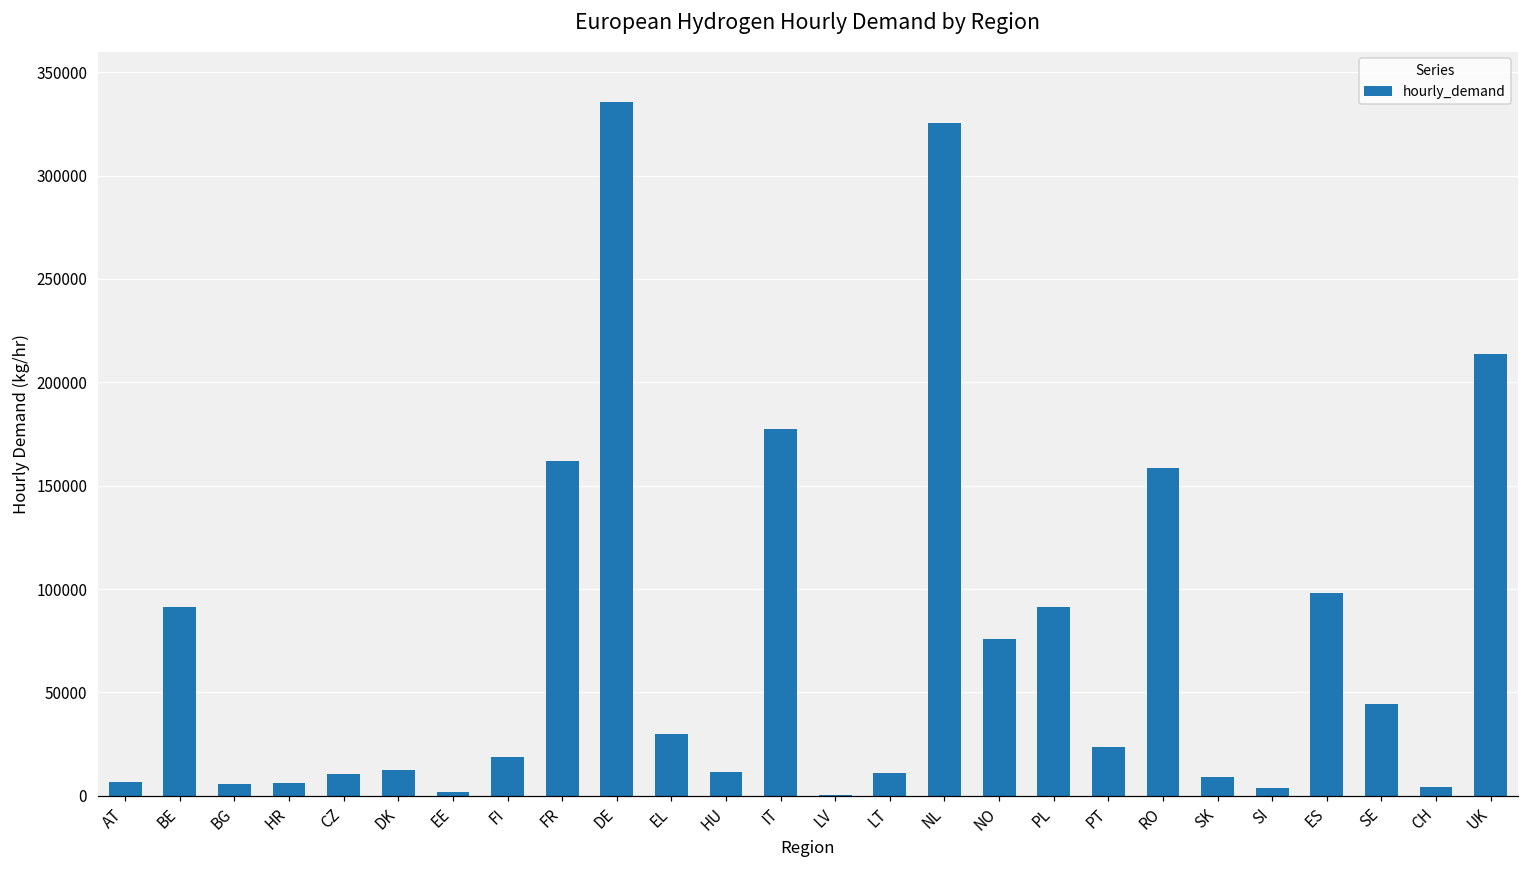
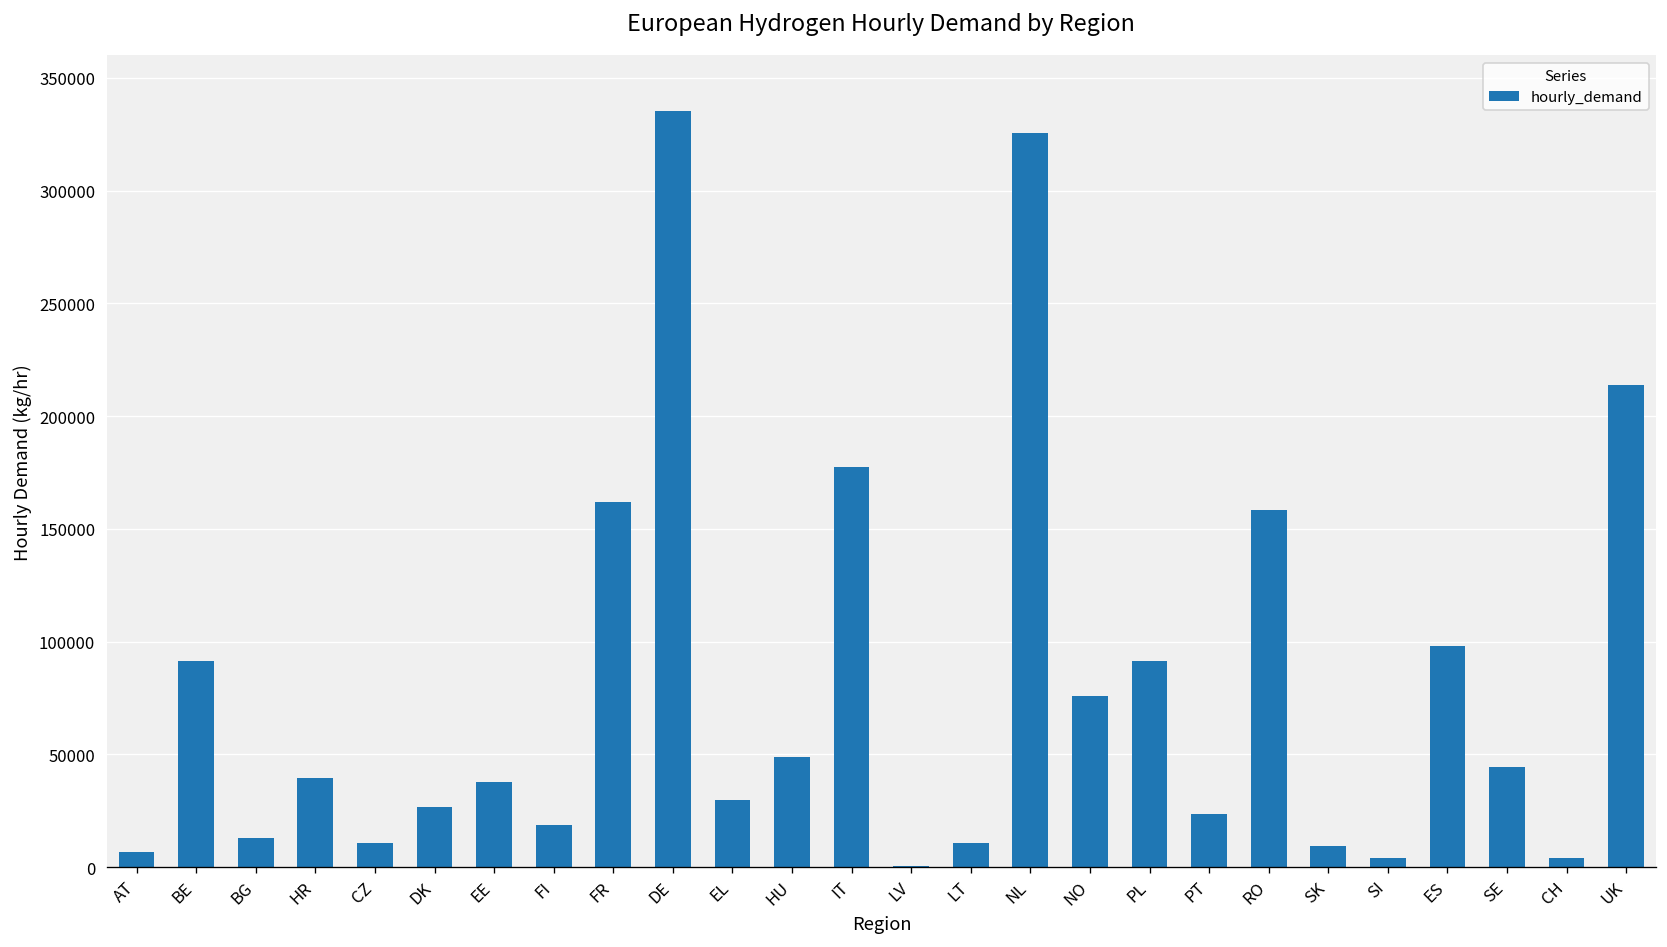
BG: 6000 -> 13000
HR: 6000 -> 39000
DK: 13000 -> 27000
EE: 2000 -> 38000
HU: 12000 -> 49000
